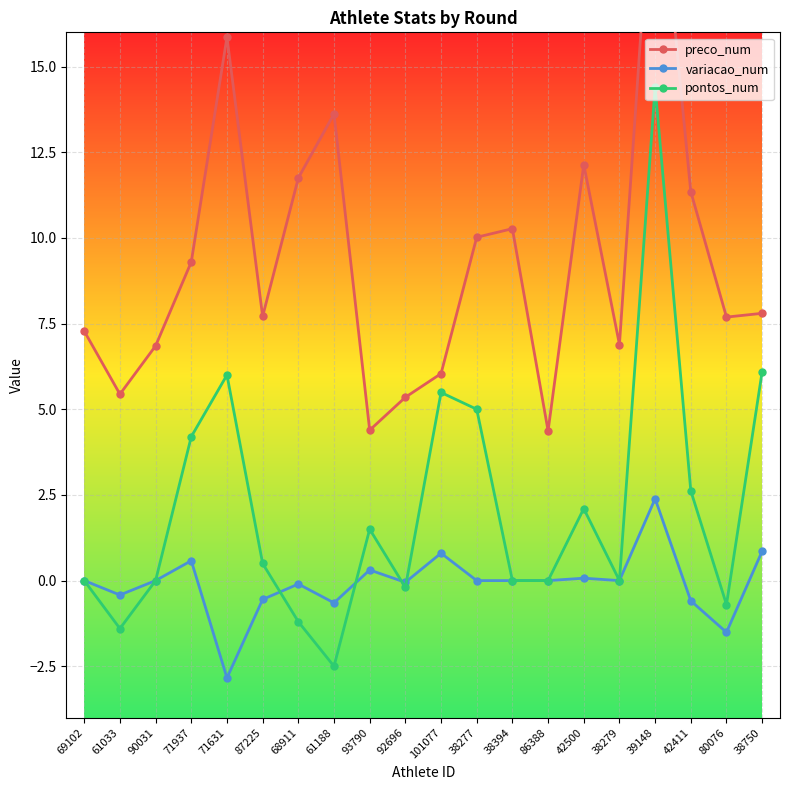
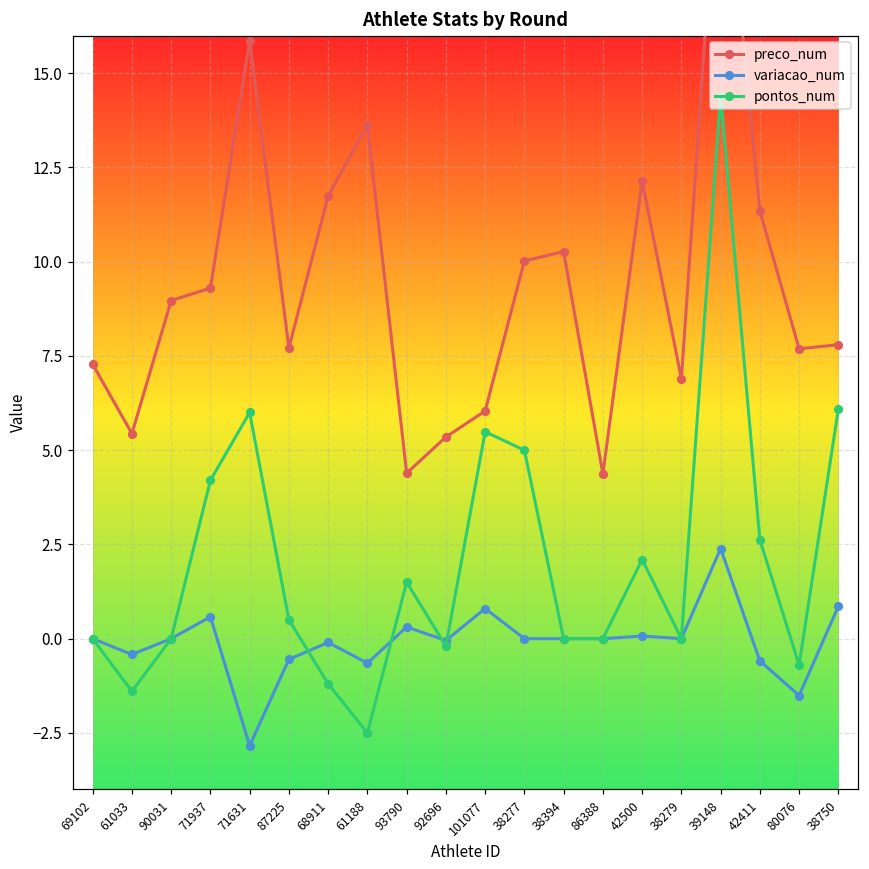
preco_num, 90031: 6.9 -> 9.0
